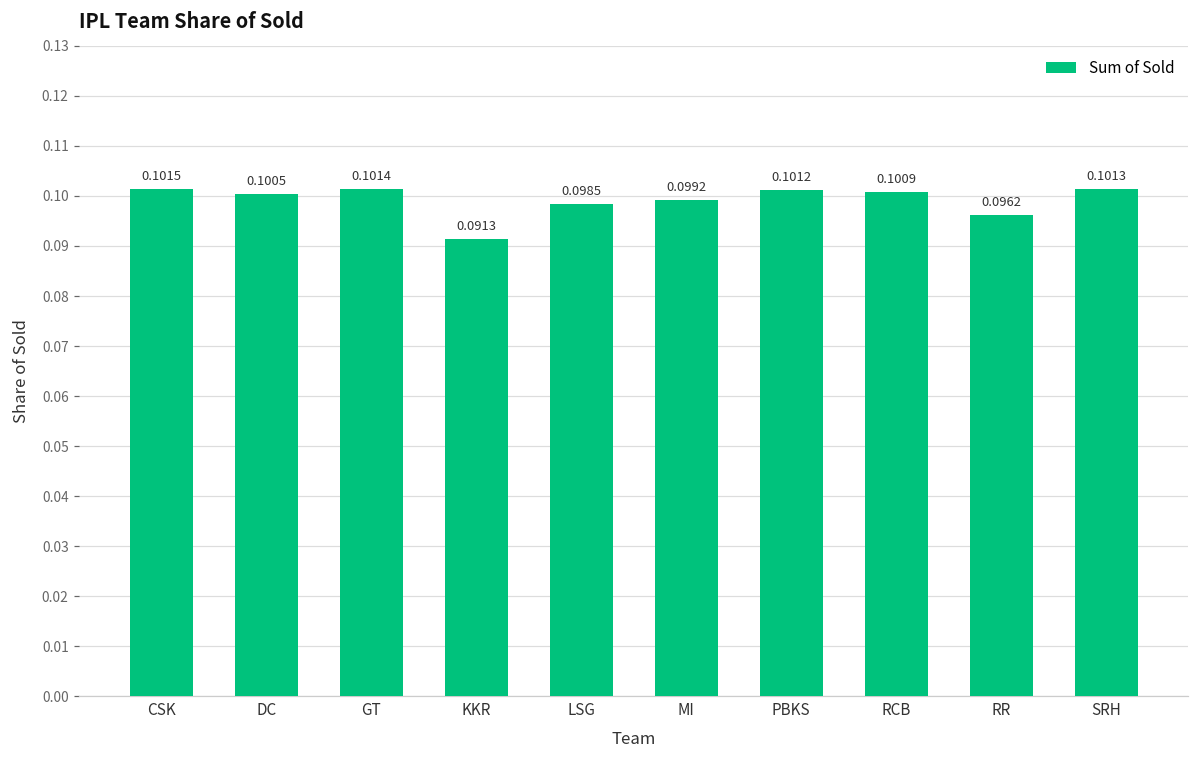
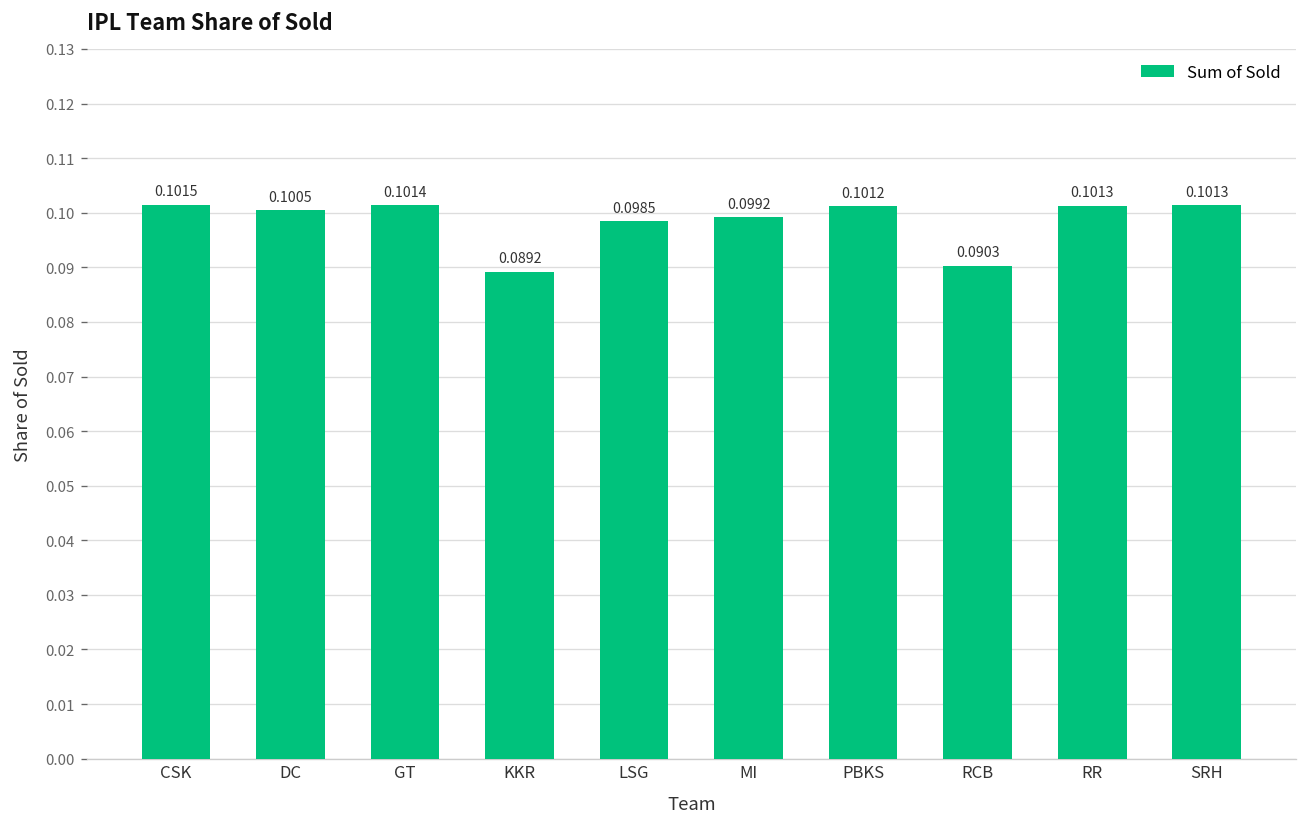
KKR: 0.0913 -> 0.0892
RCB: 0.1009 -> 0.0903
RR: 0.0962 -> 0.1013
